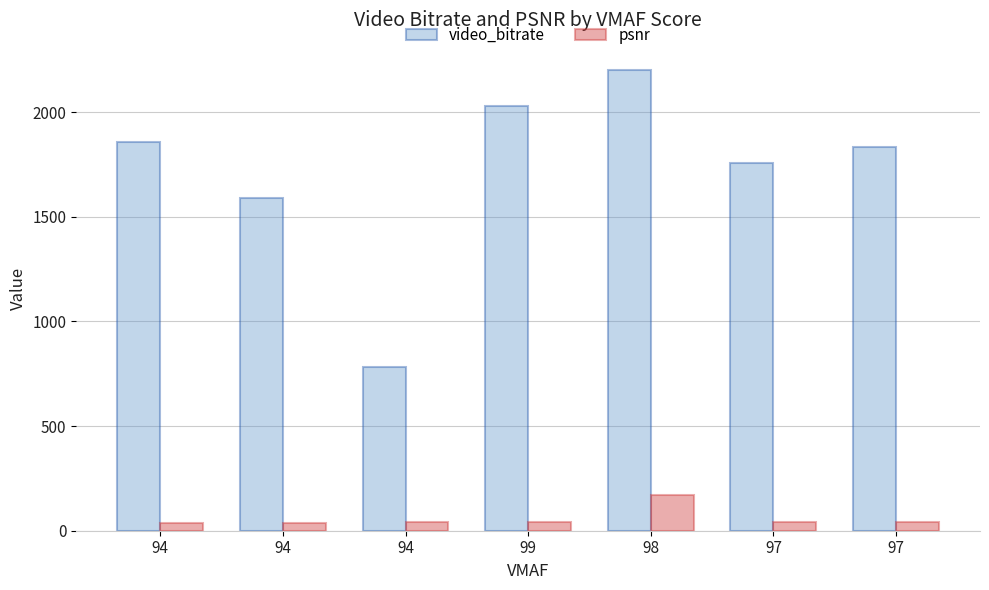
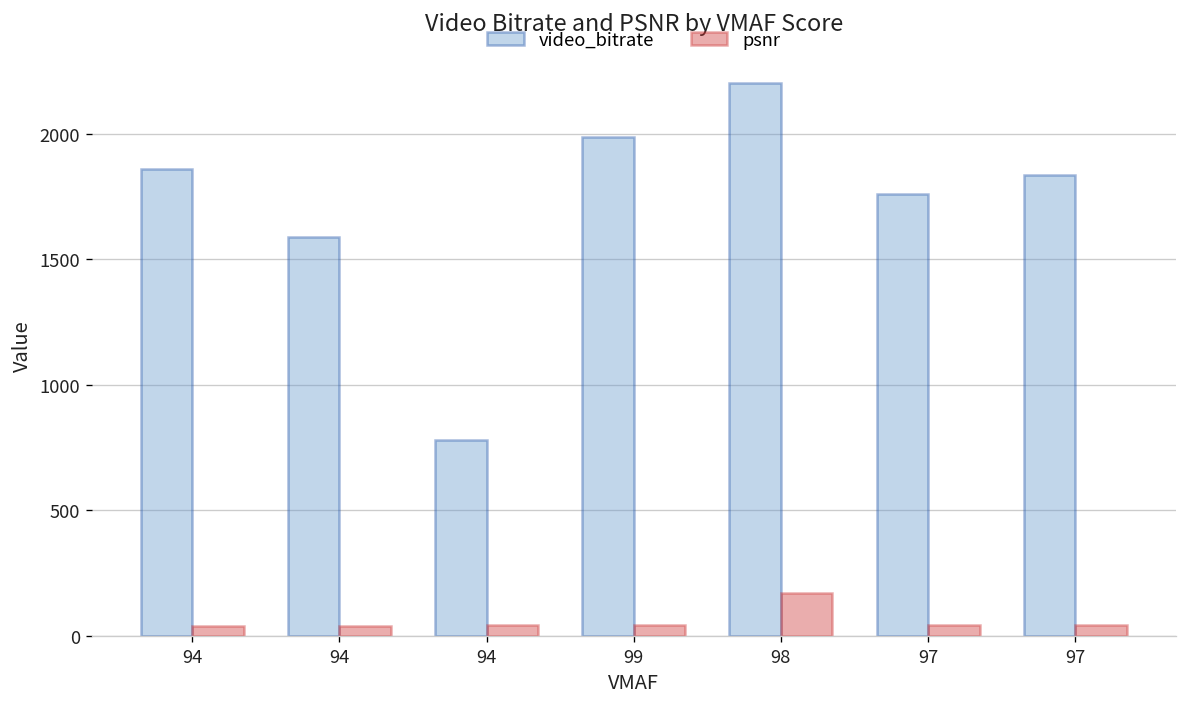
video_bitrate, 99: 2030 -> 1990
